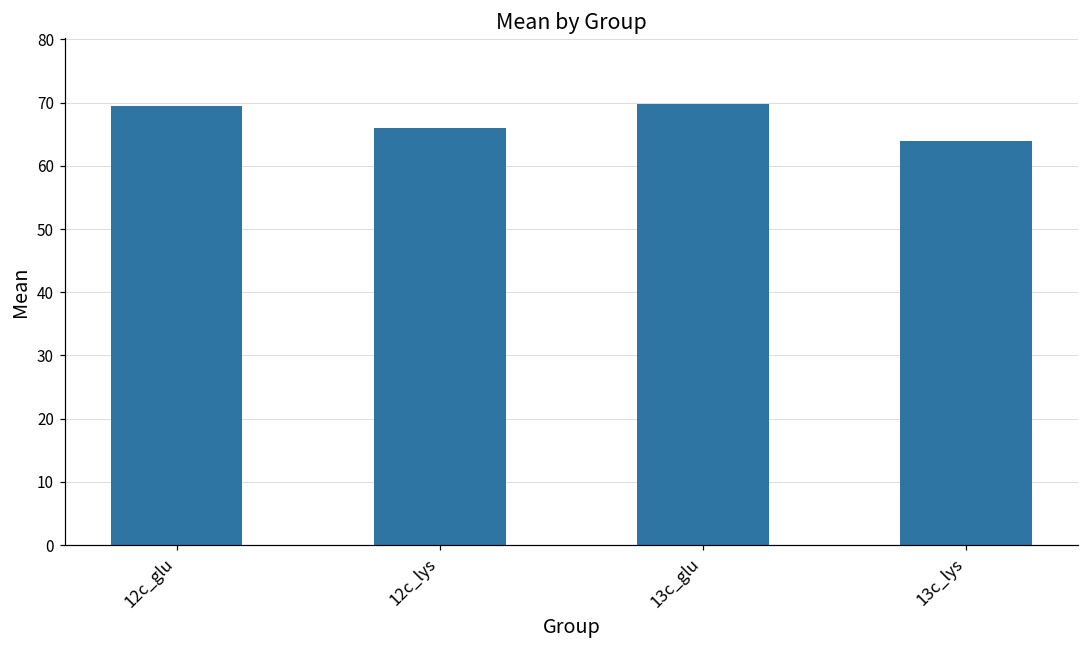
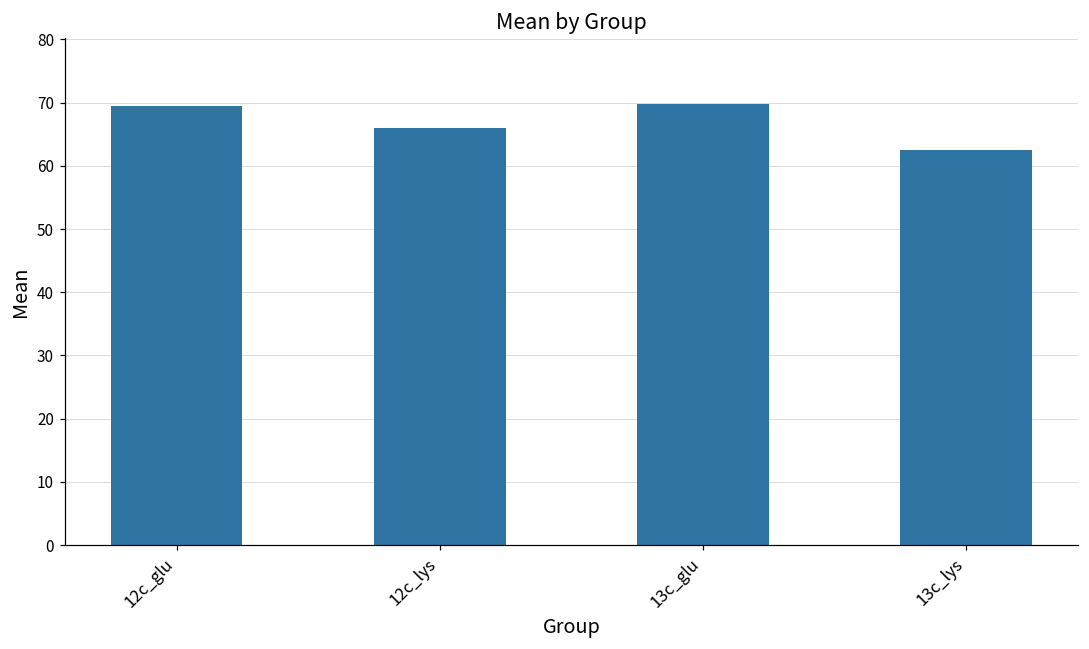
13c_lys: 64 -> 63
